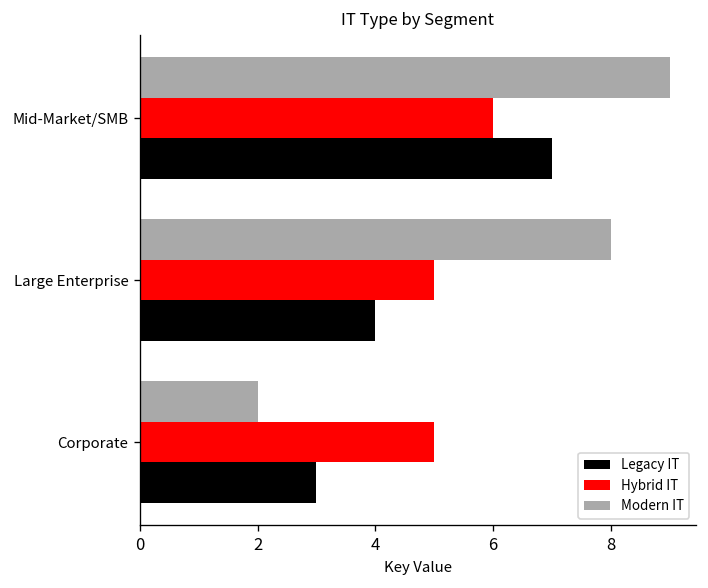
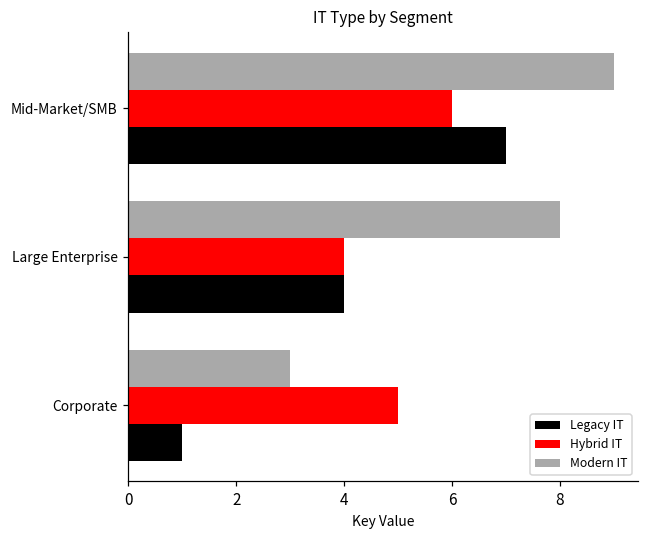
Hybrid IT, Large Enterprise: 5 -> 4
Modern IT, Corporate: 2 -> 3
Legacy IT, Corporate: 3 -> 1
